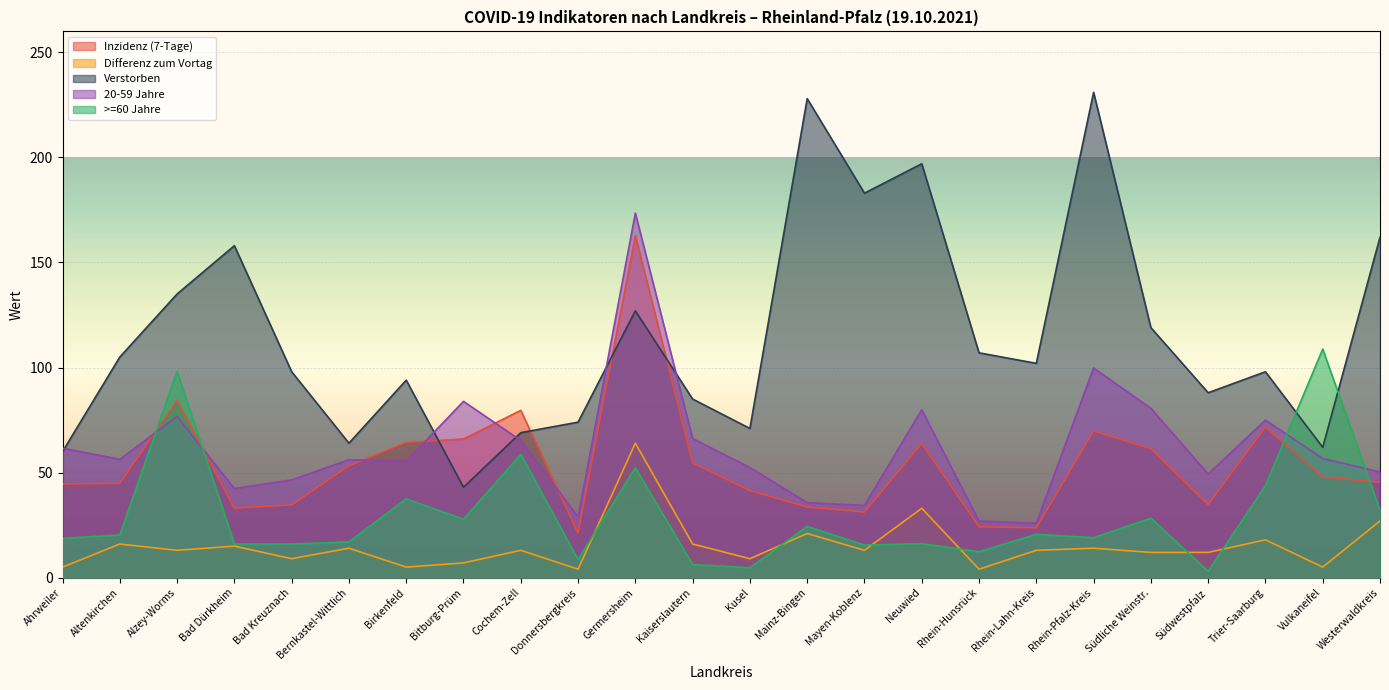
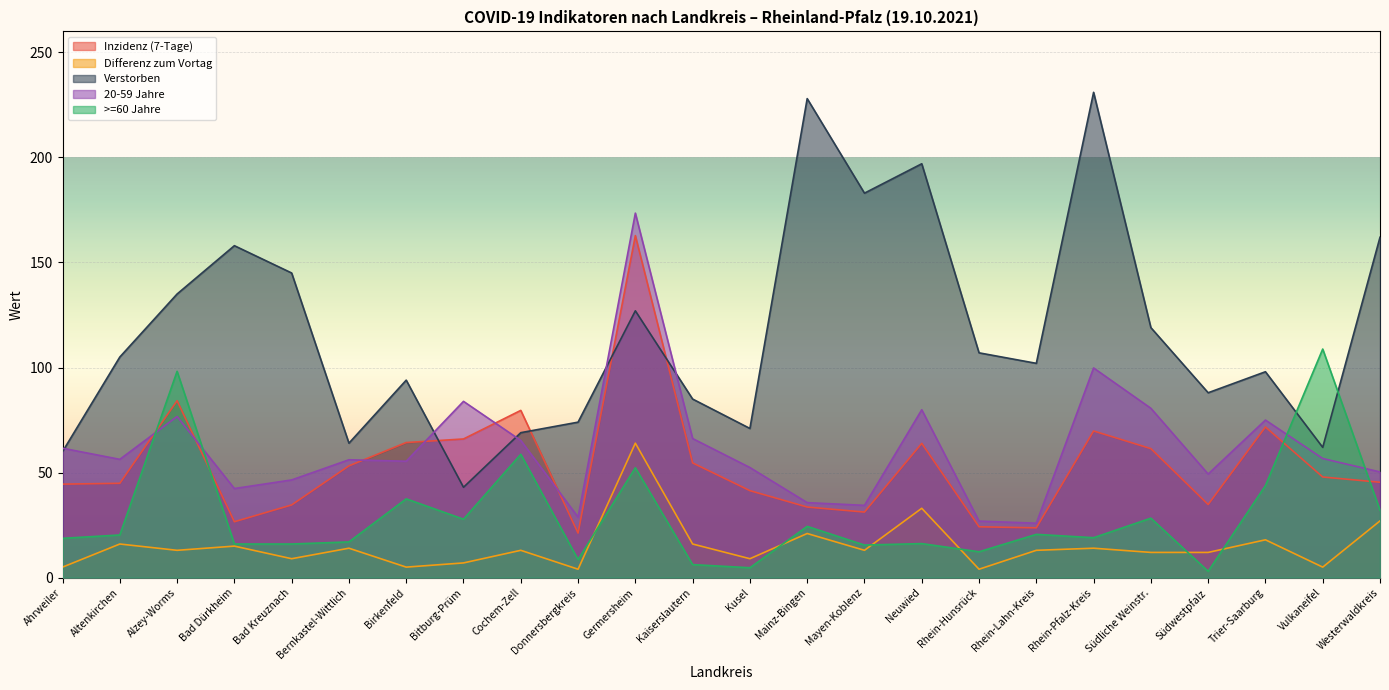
Inzidenz (7-Tage), Bad Dürkheim: 33 -> 27
Verstorben, Bad Kreuznach: 98 -> 145
